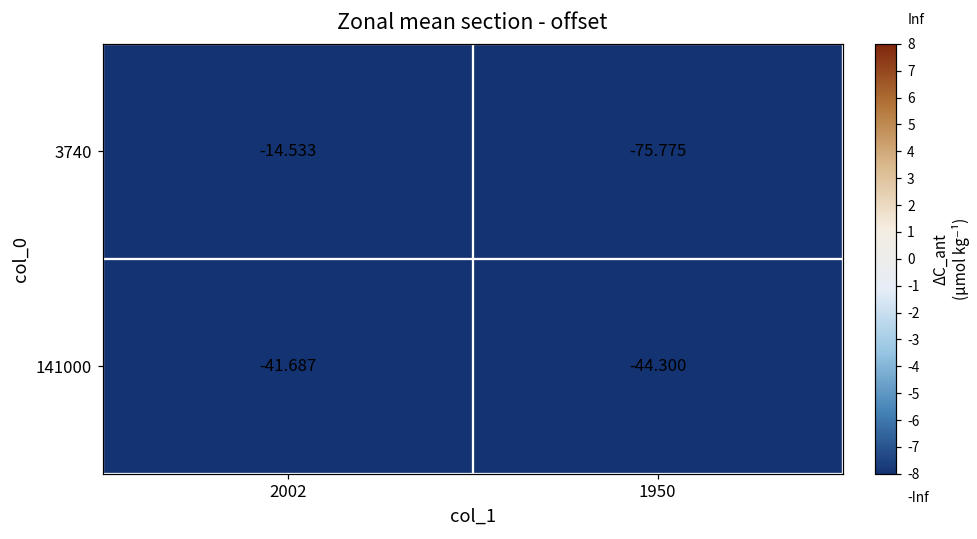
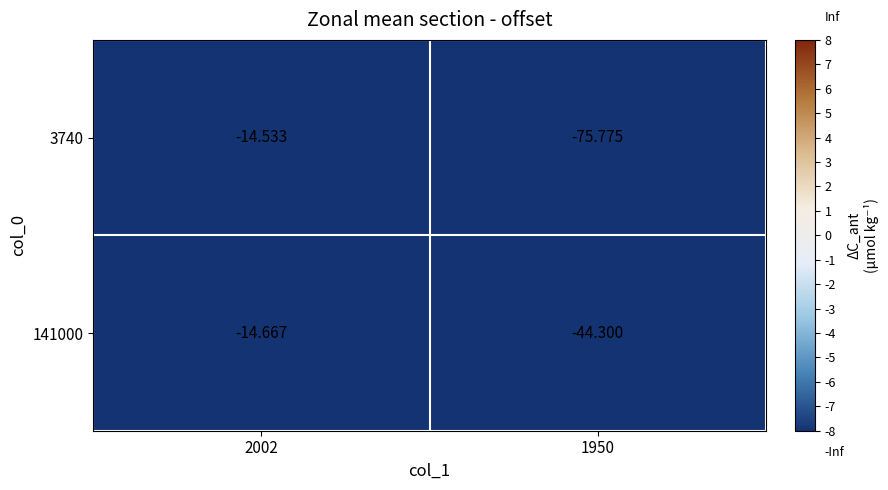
141000, 2002: -41.687 -> -14.667
